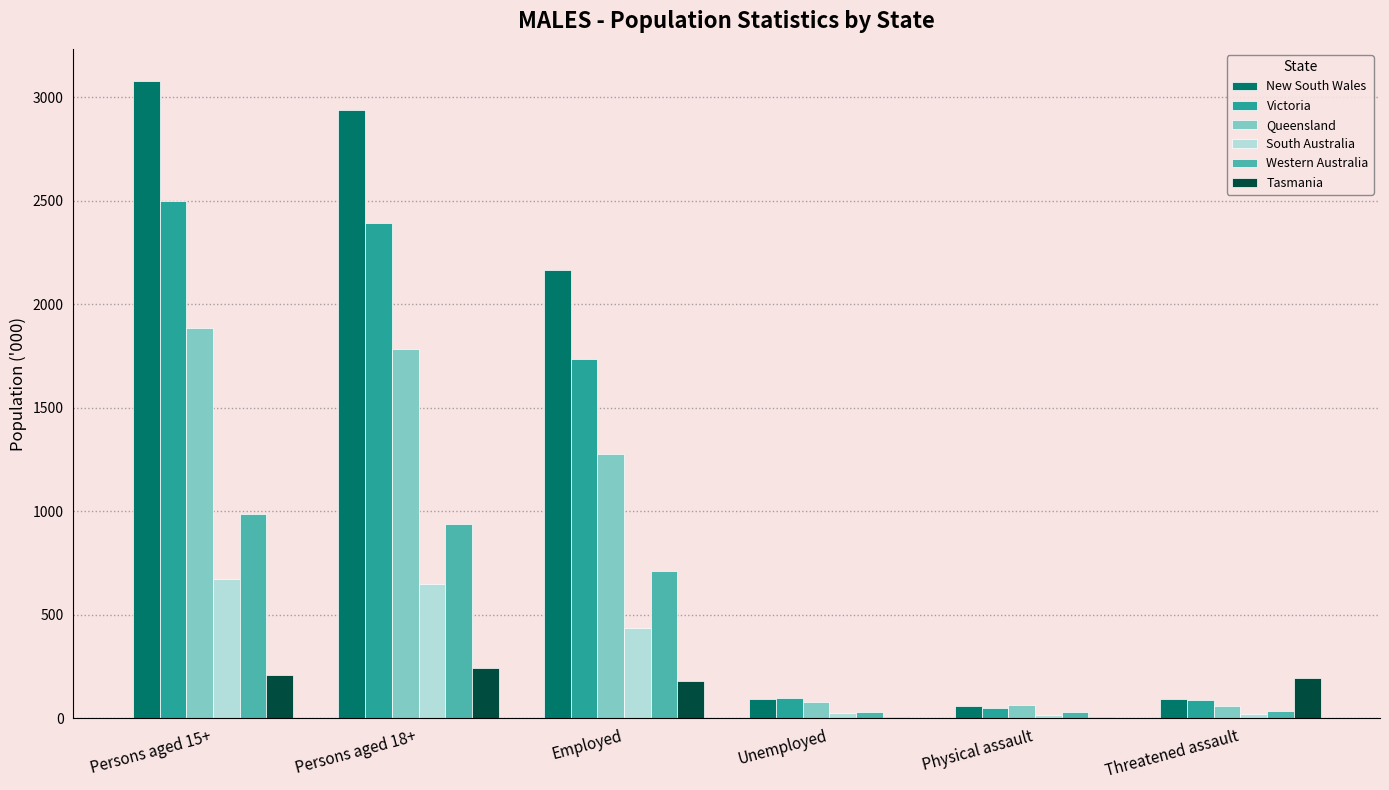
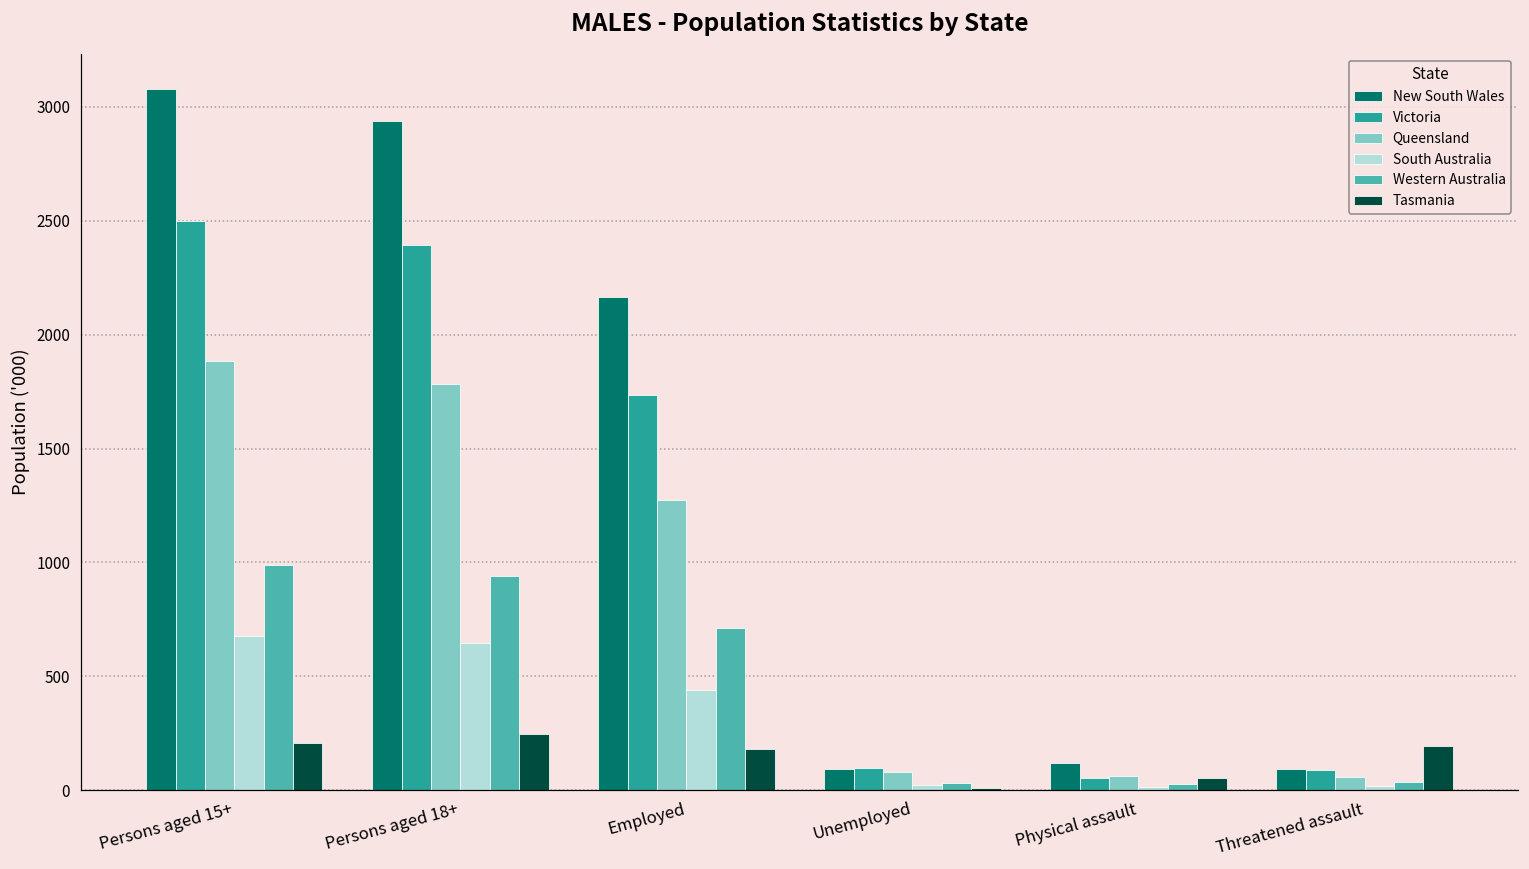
New South Wales, Physical assault: 60 -> 120
Tasmania, Physical assault: 10 -> 50
